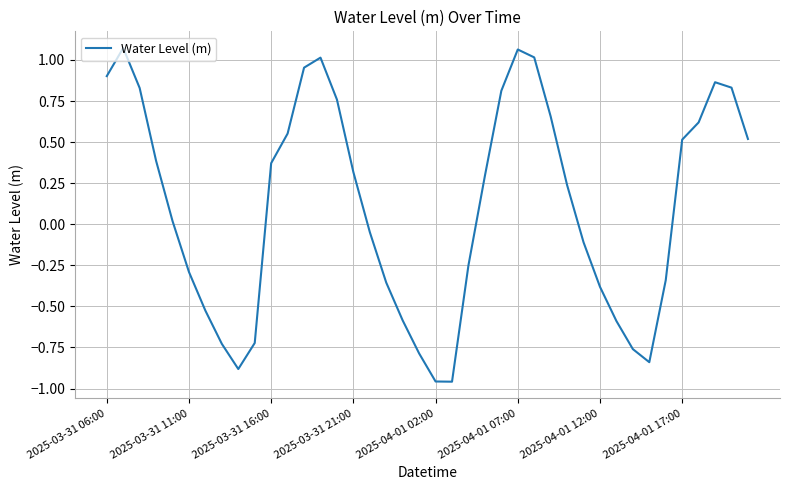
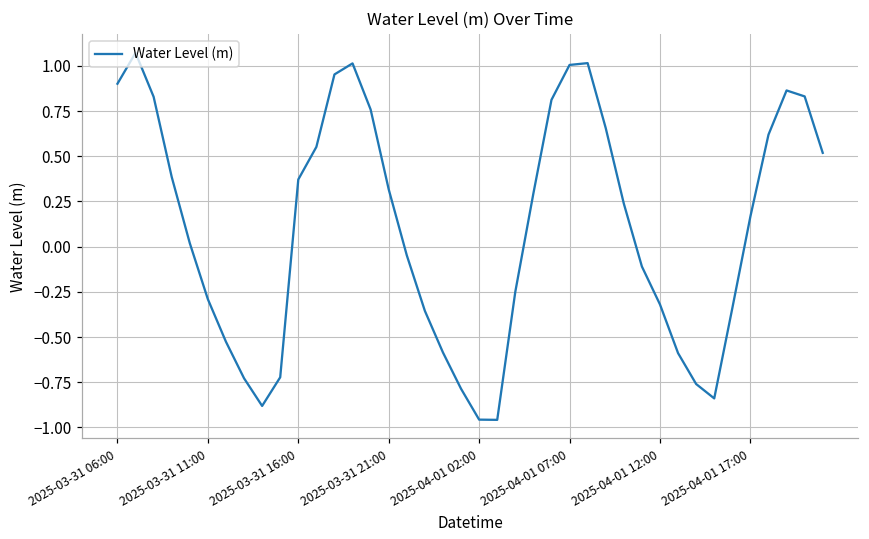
2025-04-01 07:00: 1.06 -> 1.01
2025-04-01 12:00: -0.38 -> -0.32
2025-04-01 17:00: 0.51 -> 0.17
